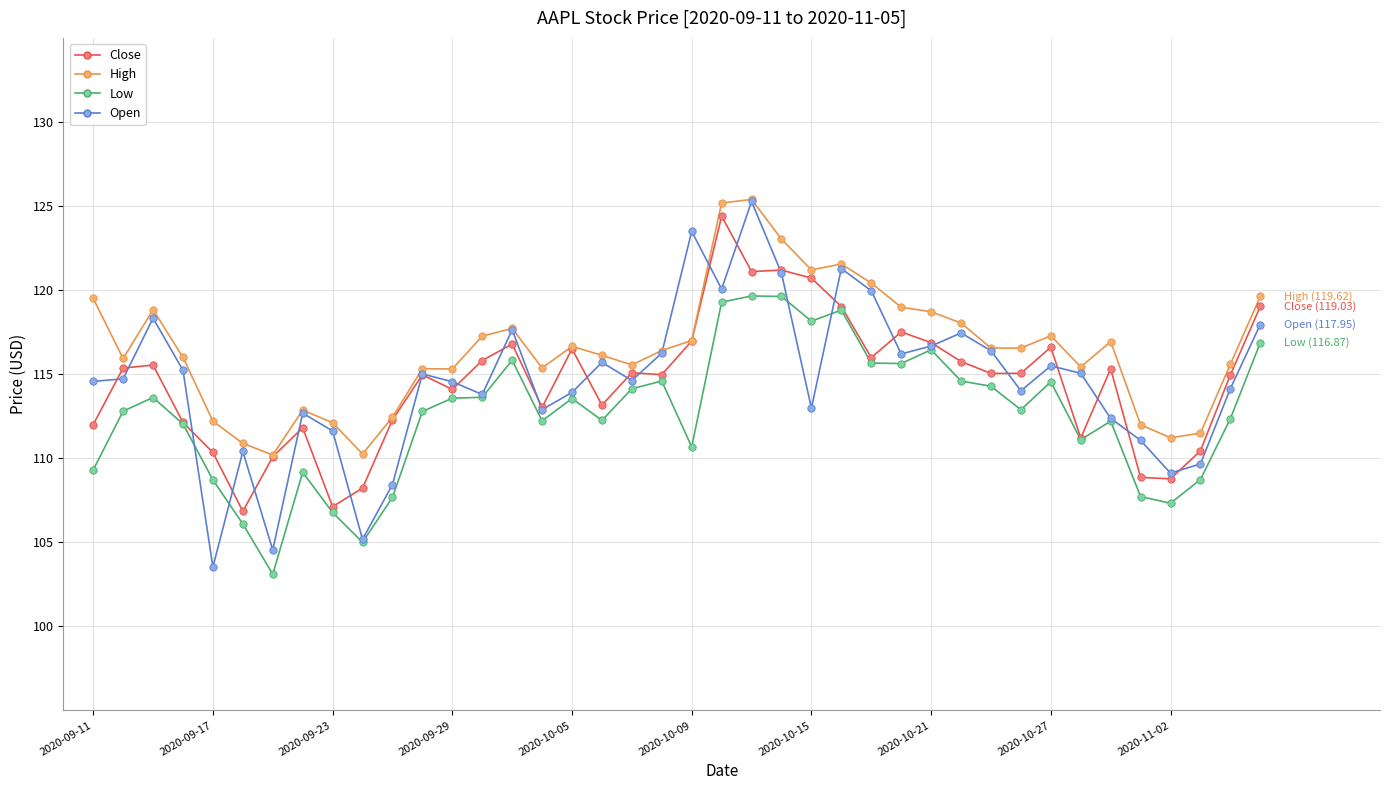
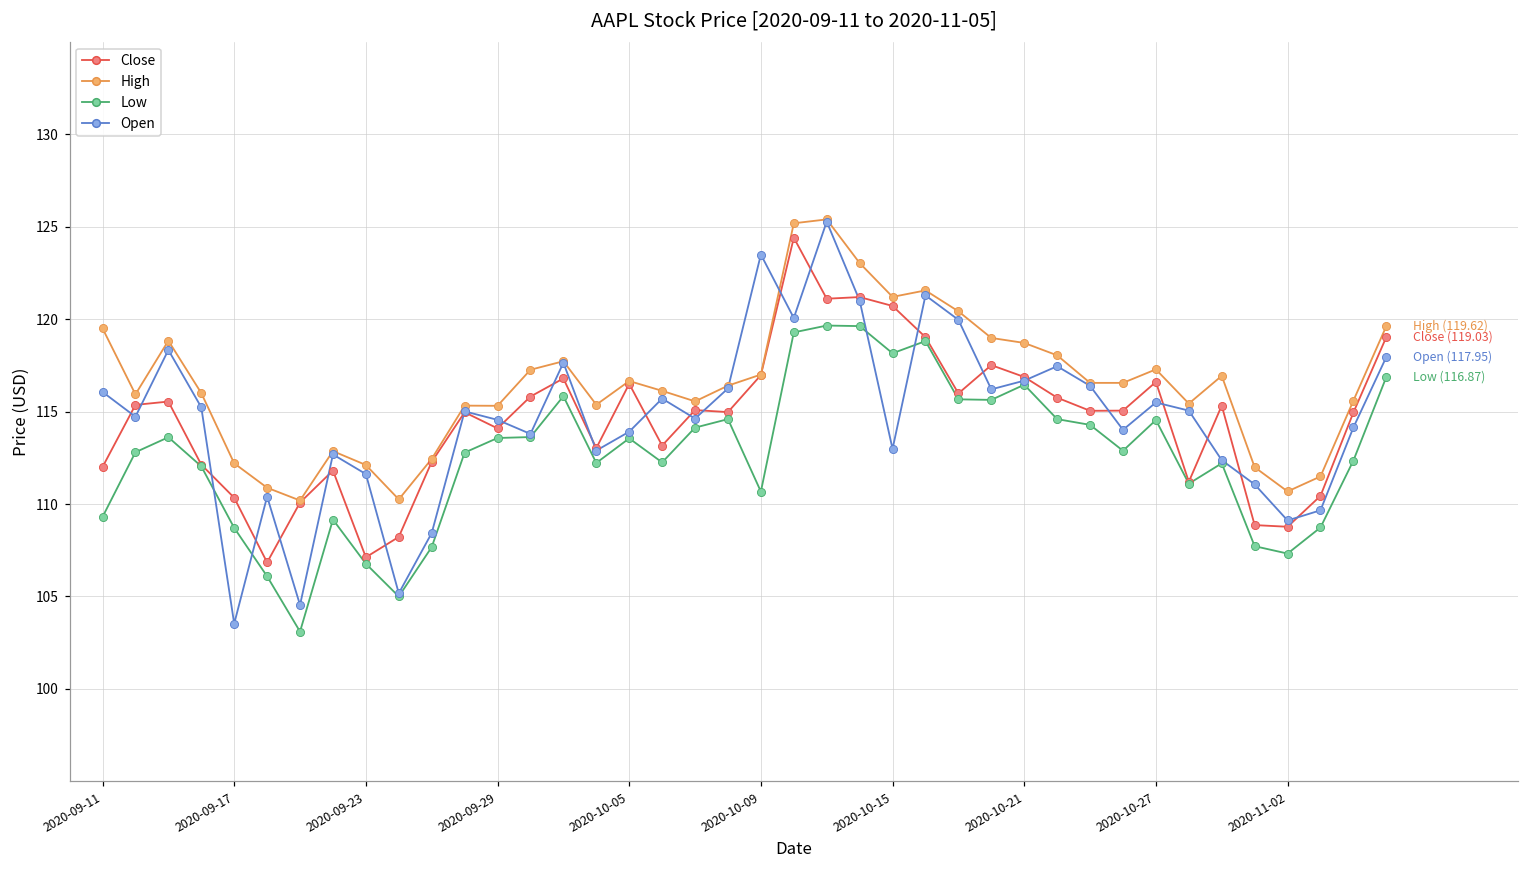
Open, 2020-09-11: 114.6 -> 116.1
High, 2020-11-02: 111.2 -> 110.7
